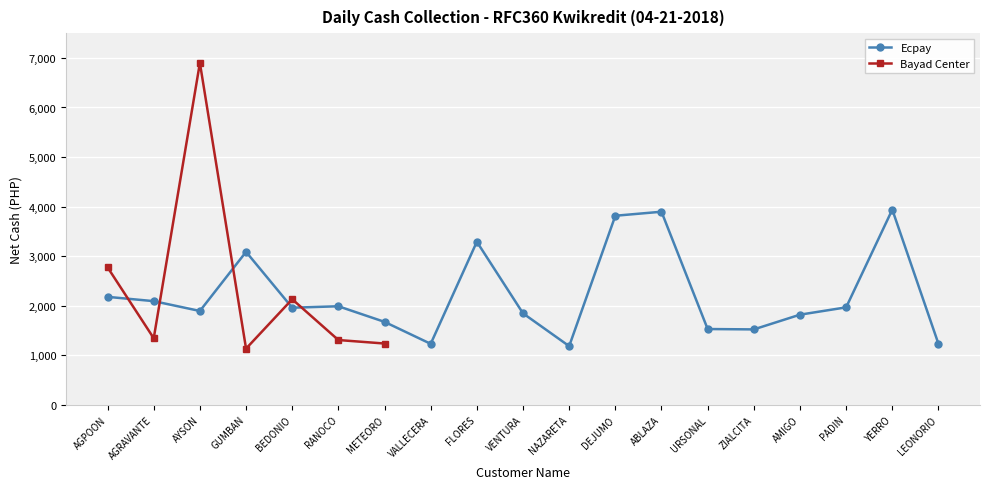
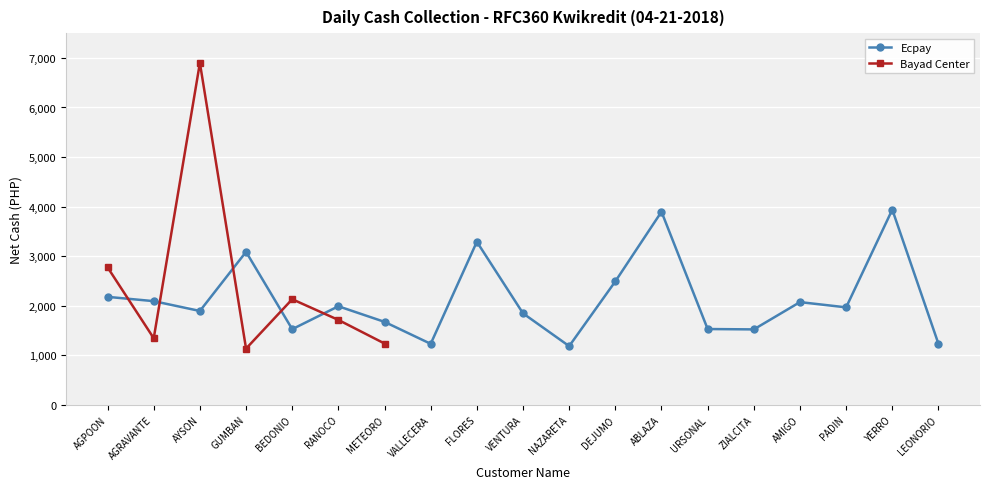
Ecpay, BEDONIO: 2,000 -> 1,500
Bayad Center, RANOCO: 1,300 -> 1,700
Ecpay, DEJUMO: 3,800 -> 2,500
Ecpay, AMIGO: 1,800 -> 2,100
